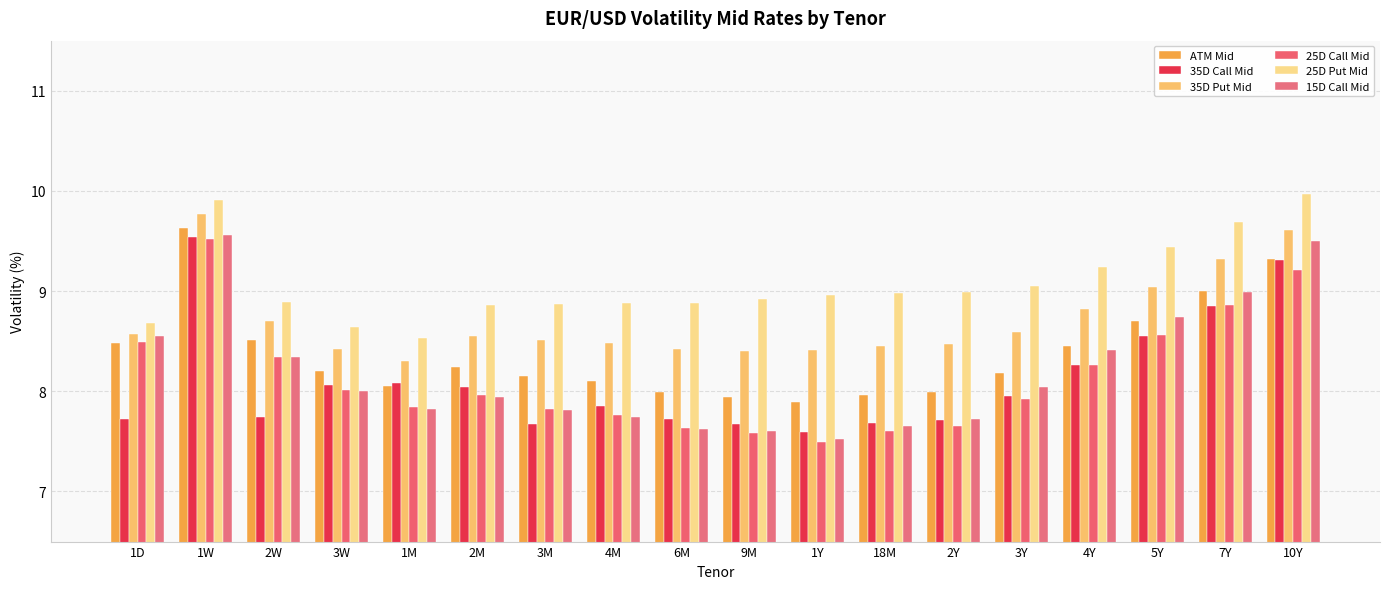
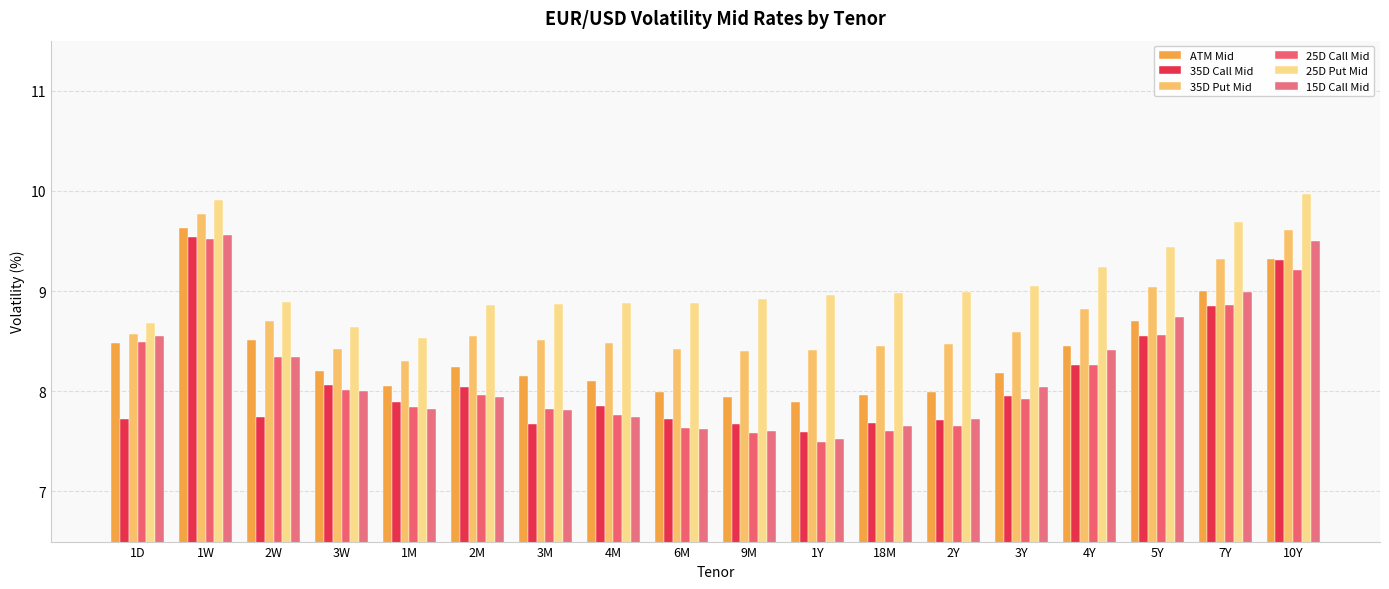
35D Call Mid, 1M: 8.08 -> 7.90
